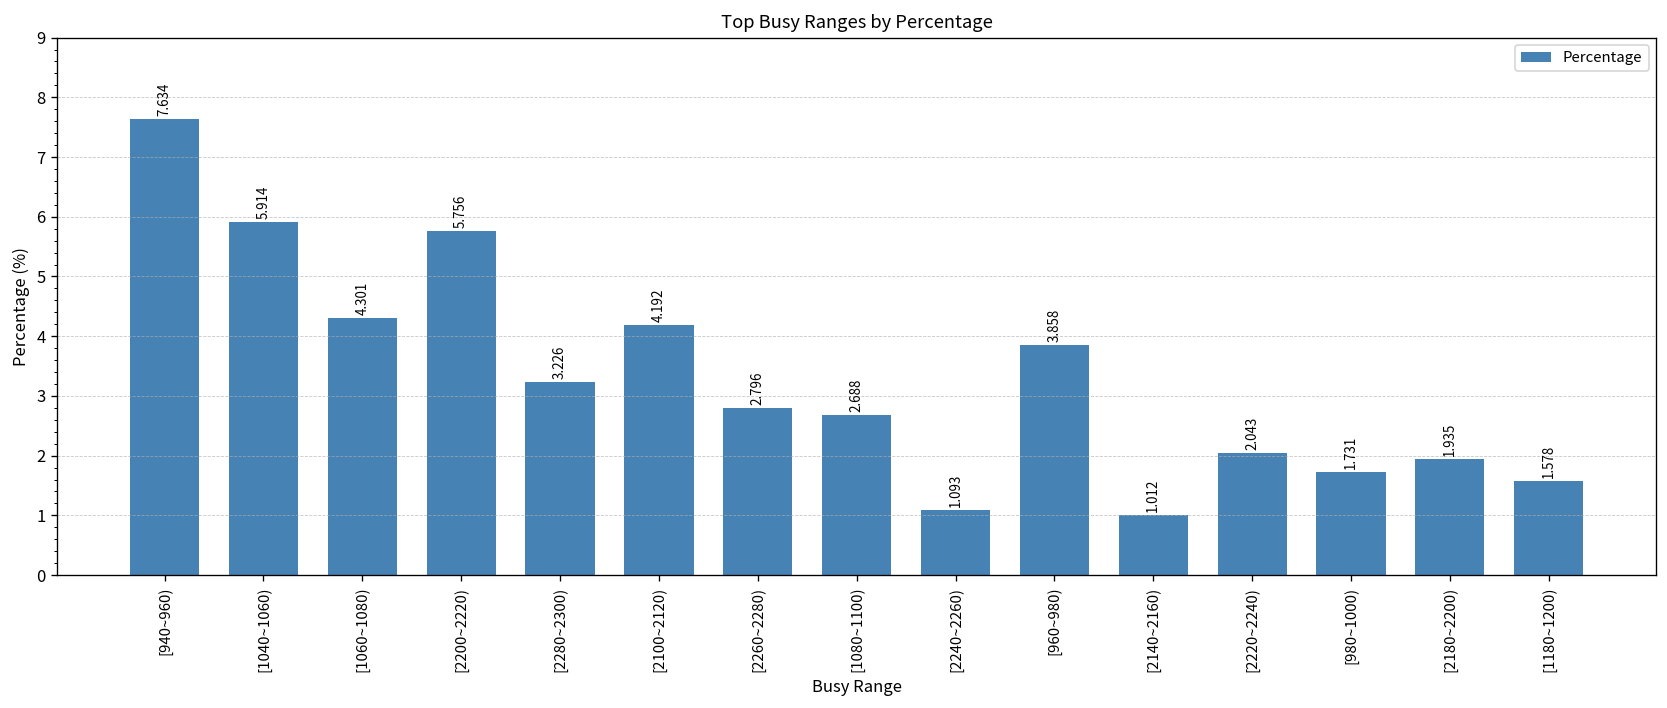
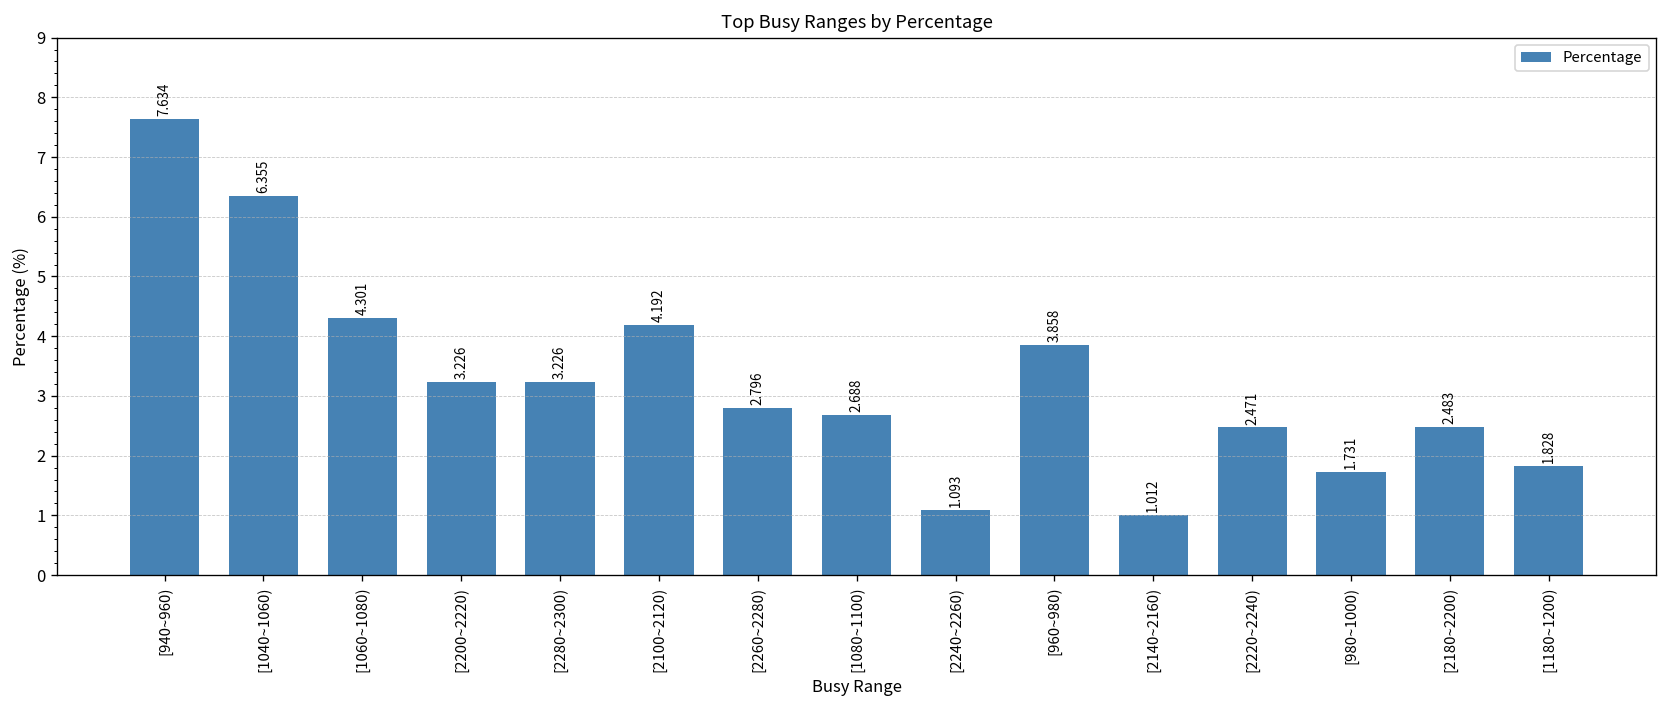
[1040~1060): 5.914 -> 6.355
[2200~2220): 5.756 -> 3.226
[2220~2240): 2.043 -> 2.471
[2180~2200): 1.935 -> 2.483
[1180~1200): 1.578 -> 1.828
